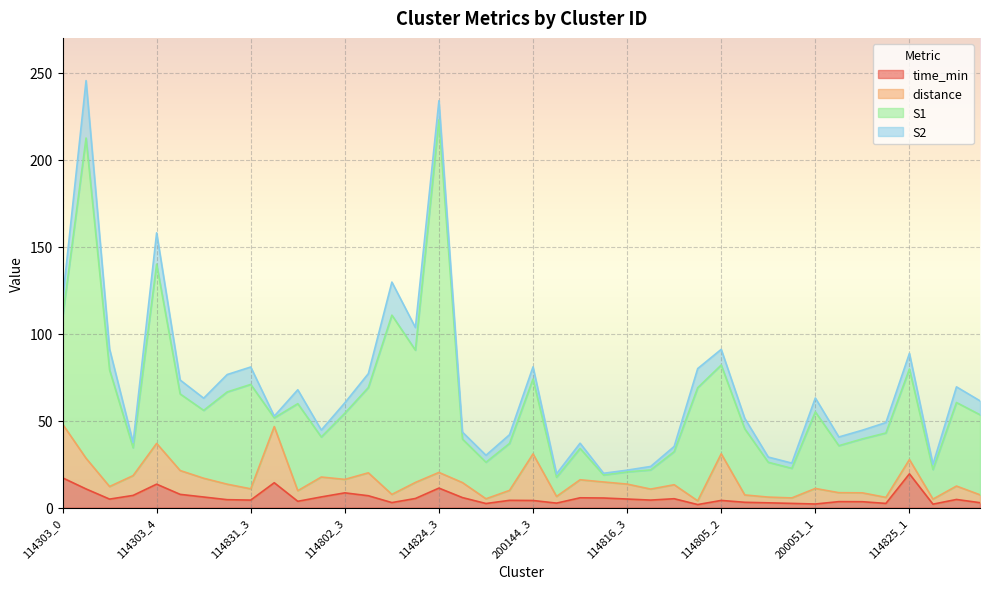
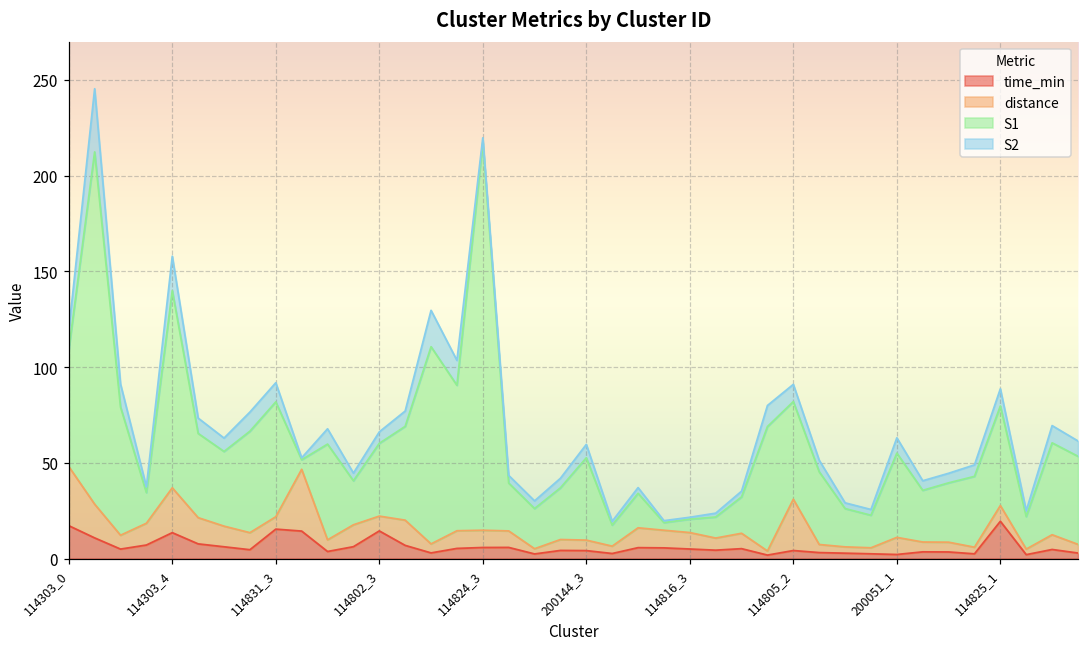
time_min, 114831_3: 4 -> 15
time_min, 114802_3: 9 -> 14
time_min, 114824_3: 11 -> 6
S2, 114824_3: 11 -> 2
distance, 200144_3: 27 -> 5
